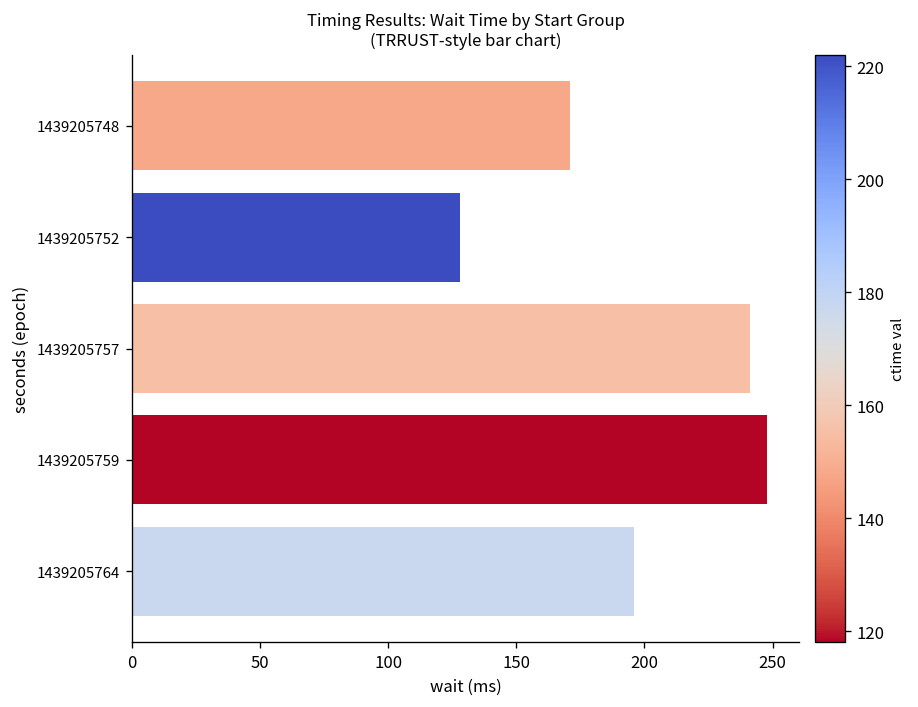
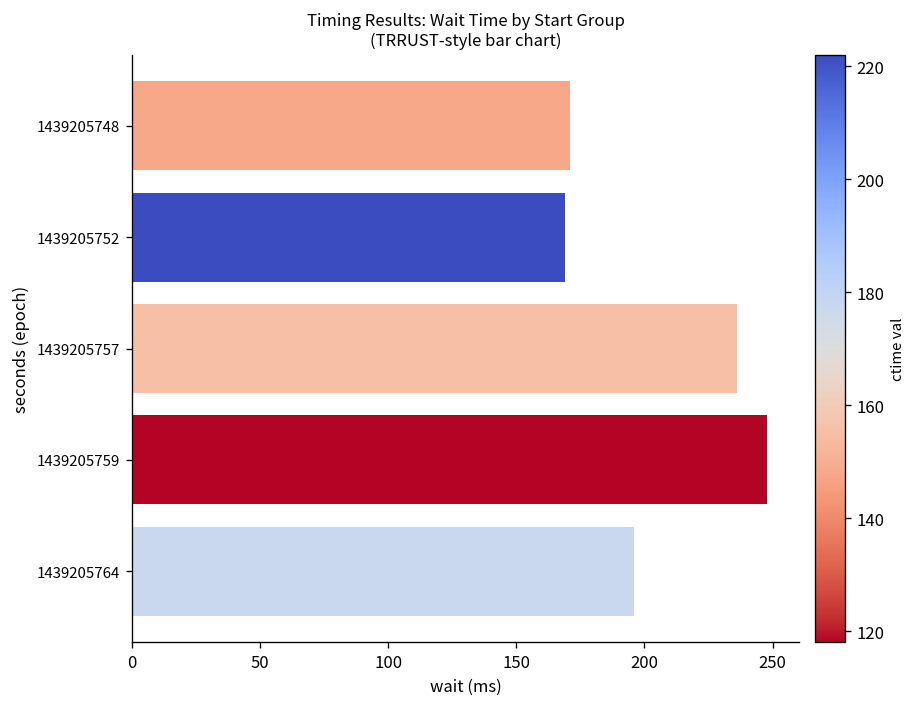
1439205752: 128 -> 169
1439205757: 241 -> 236
